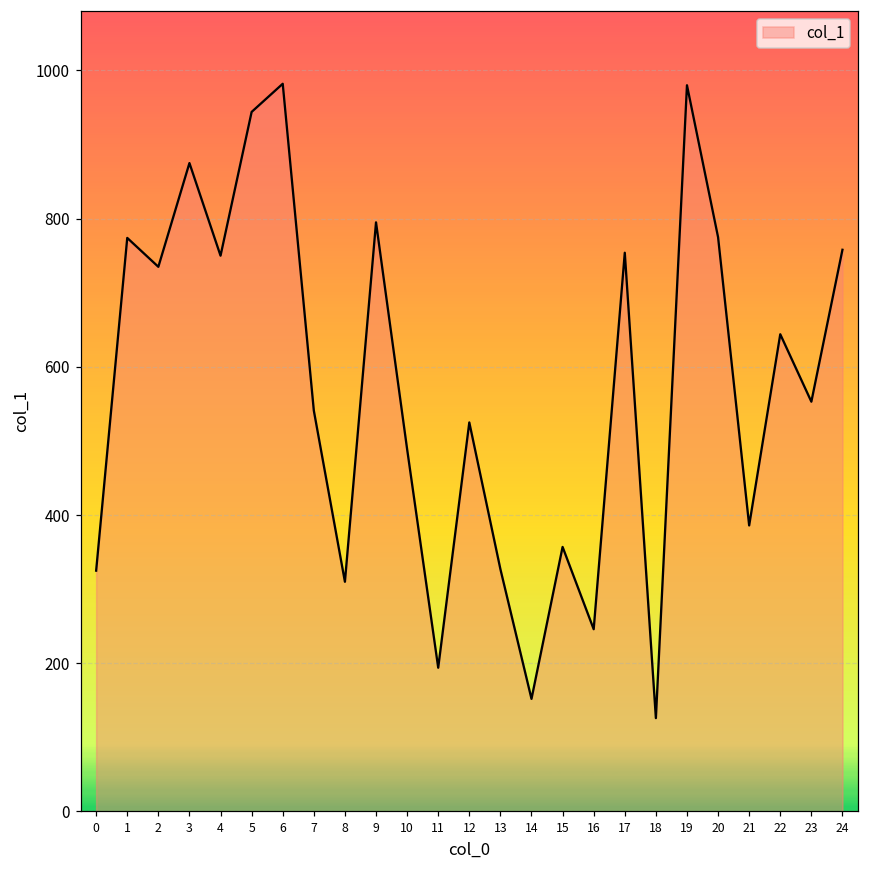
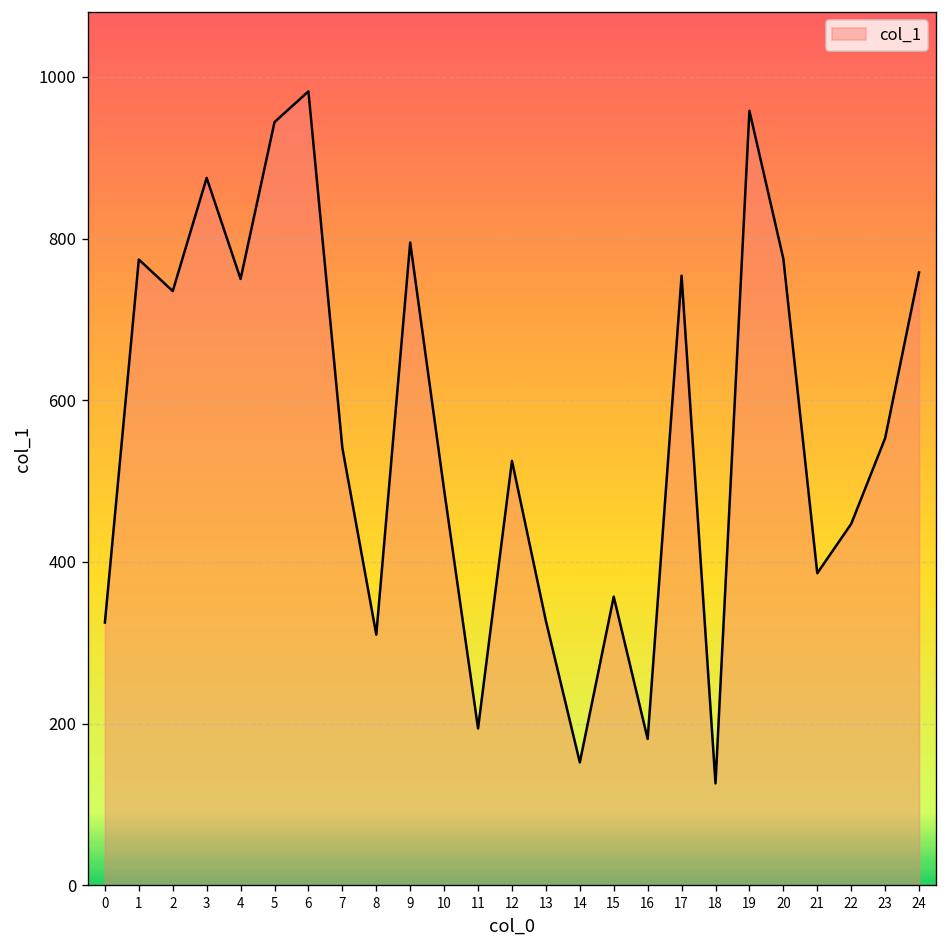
16: 250 -> 180
19: 980 -> 960
22: 640 -> 450
